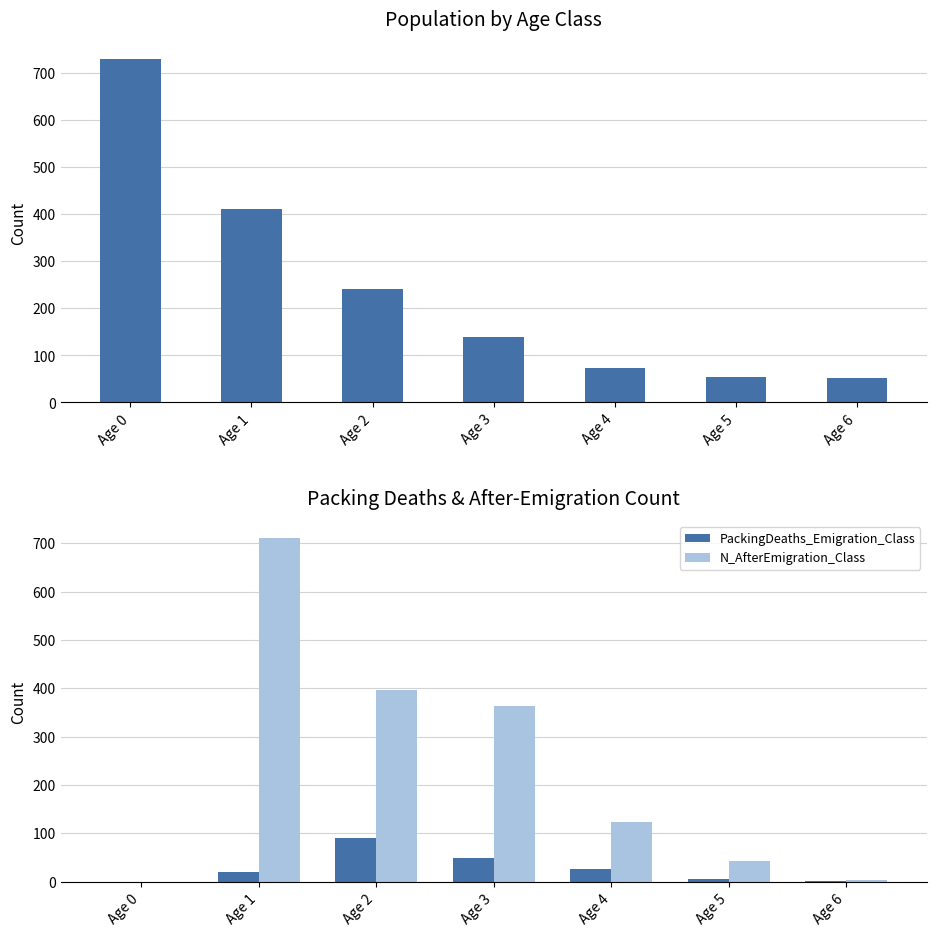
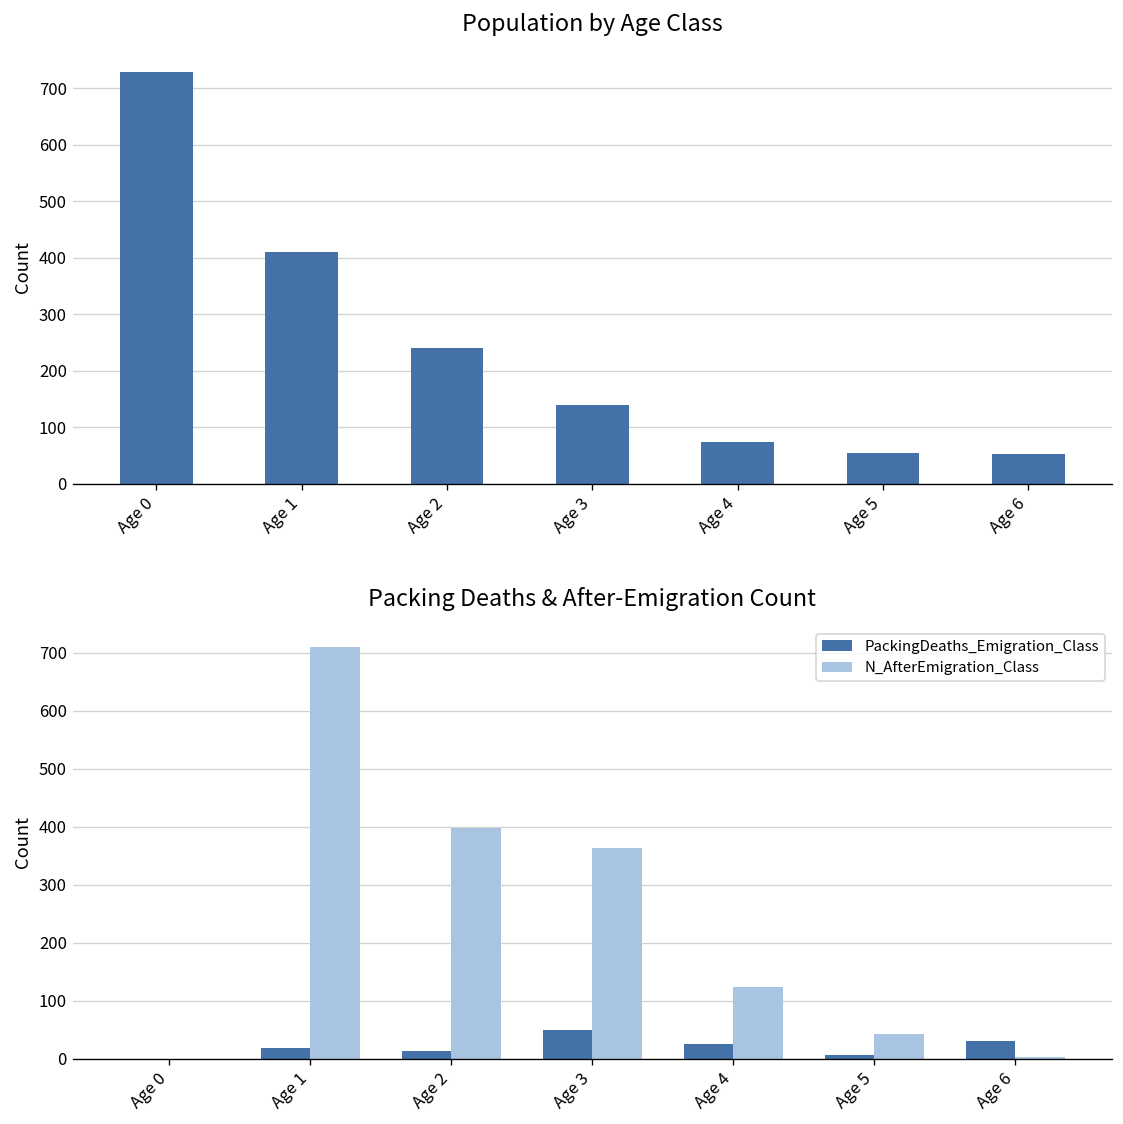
Packing Deaths & After-Emigration Count, PackingDeaths_Emigration_Class, Age 2: 90 -> 10
Packing Deaths & After-Emigration Count, PackingDeaths_Emigration_Class, Age 6: 0 -> 30
